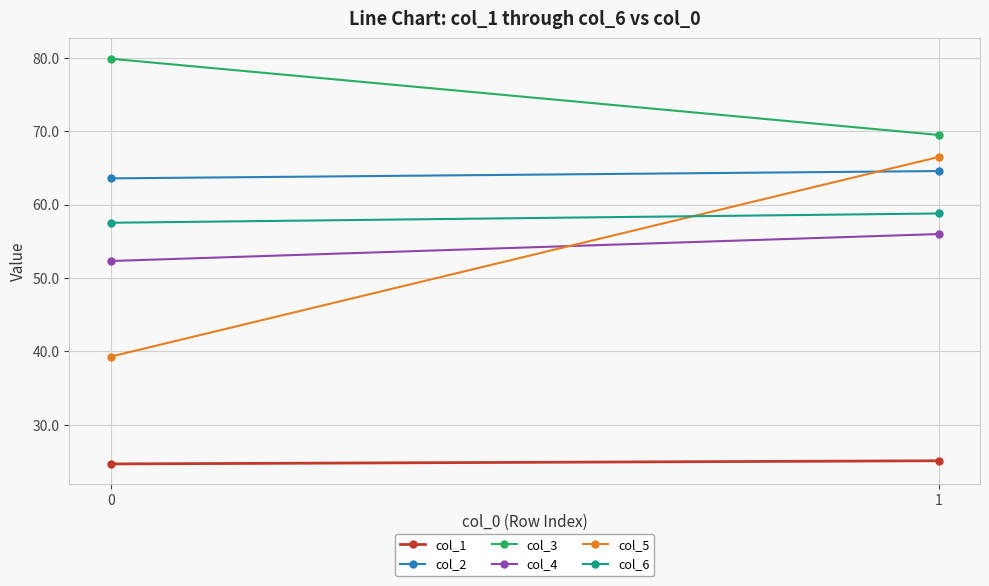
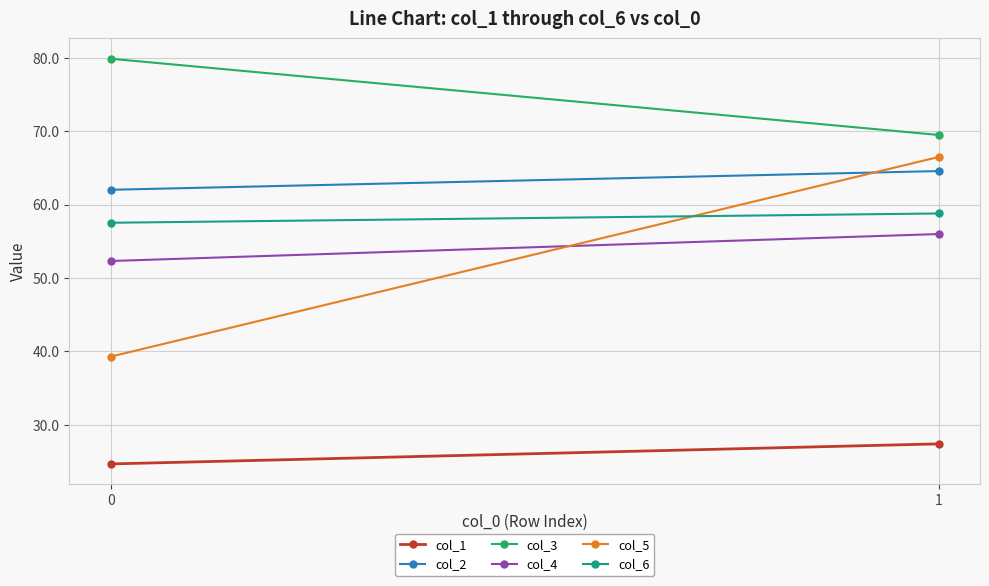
col_2, 0: 64 -> 62
col_1, 1: 25 -> 27
